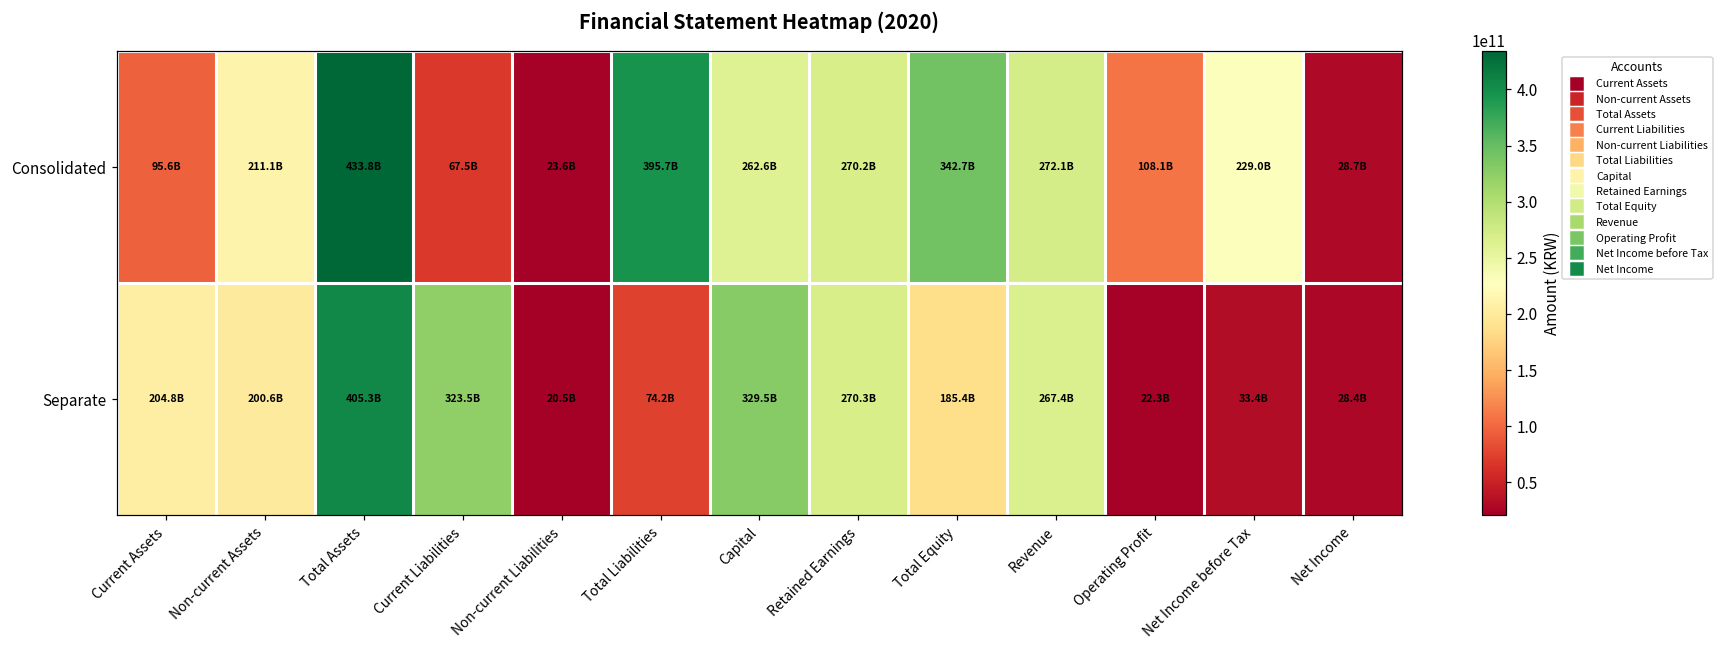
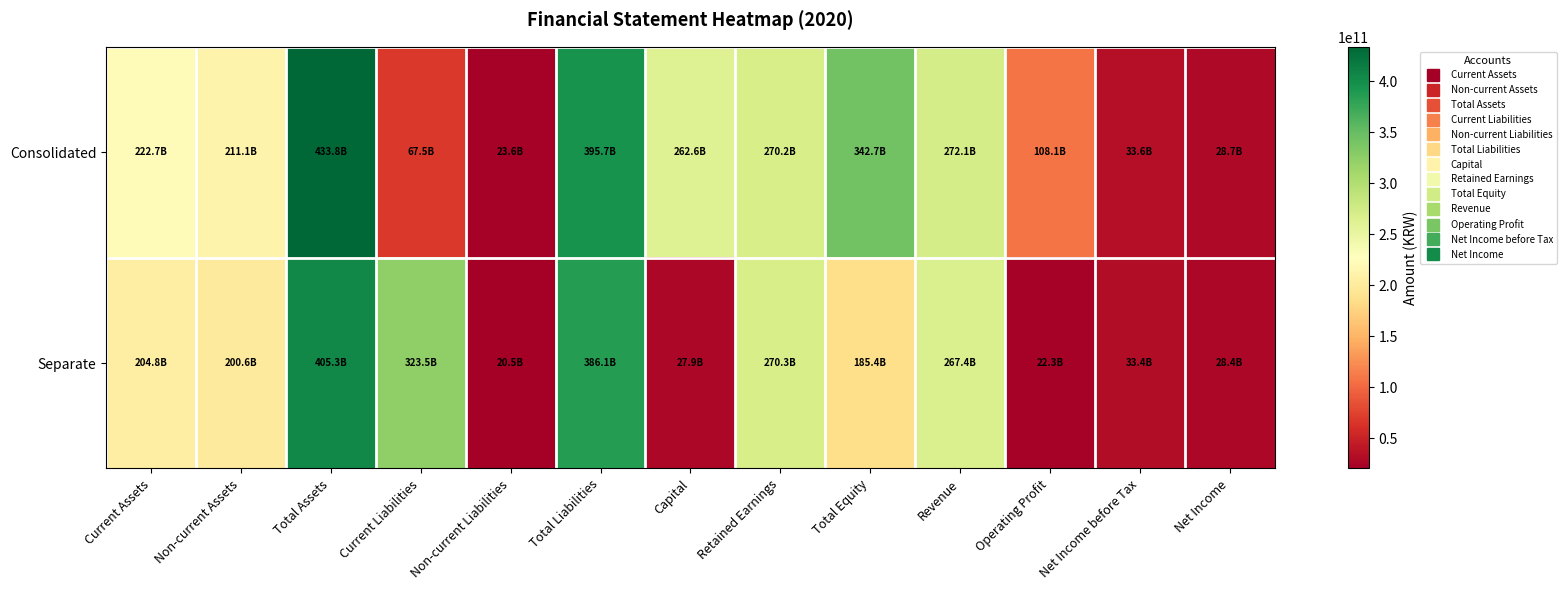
Consolidated, Current Assets: 95.6B -> 222.7B
Consolidated, Net Income before Tax: 229.0B -> 33.6B
Separate, Total Liabilities: 74.2B -> 386.1B
Separate, Capital: 329.5B -> 27.9B
